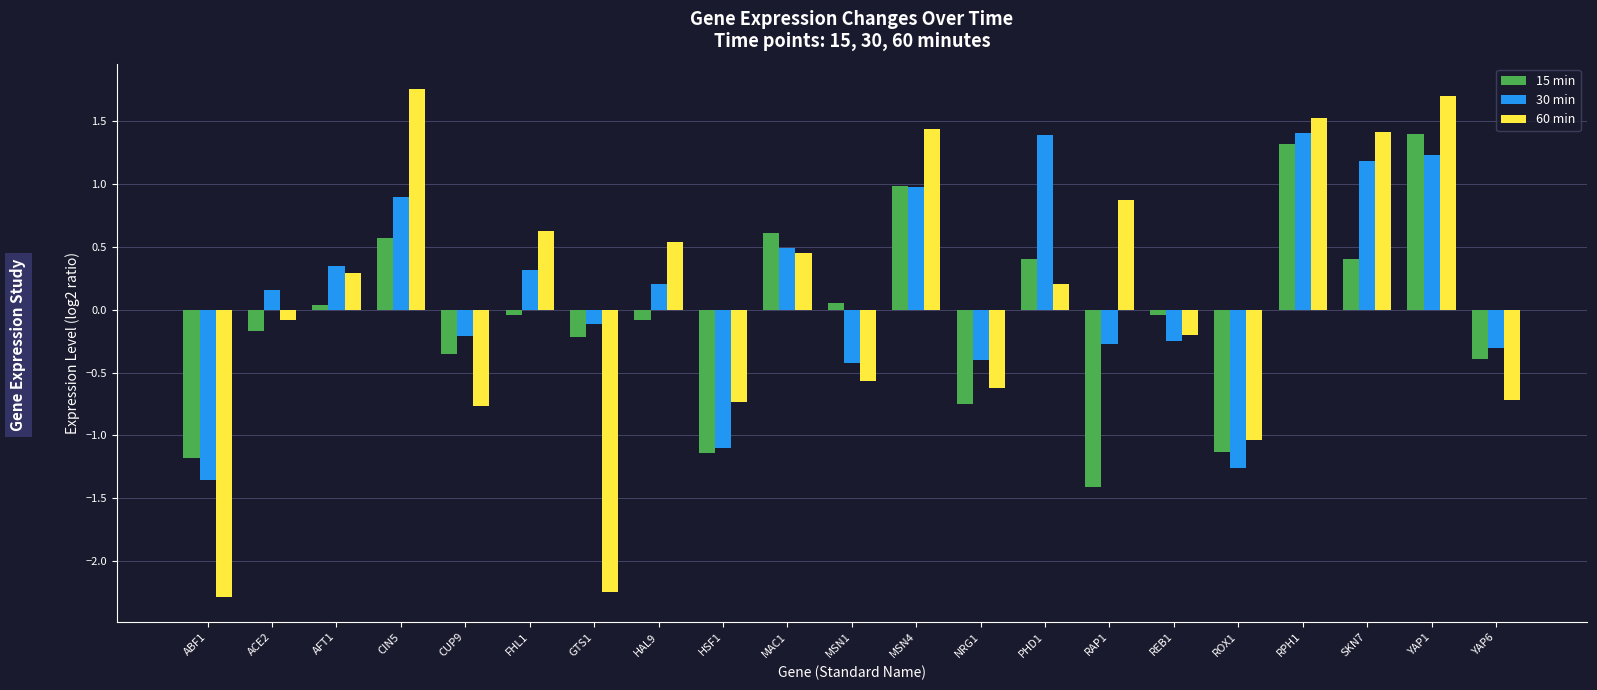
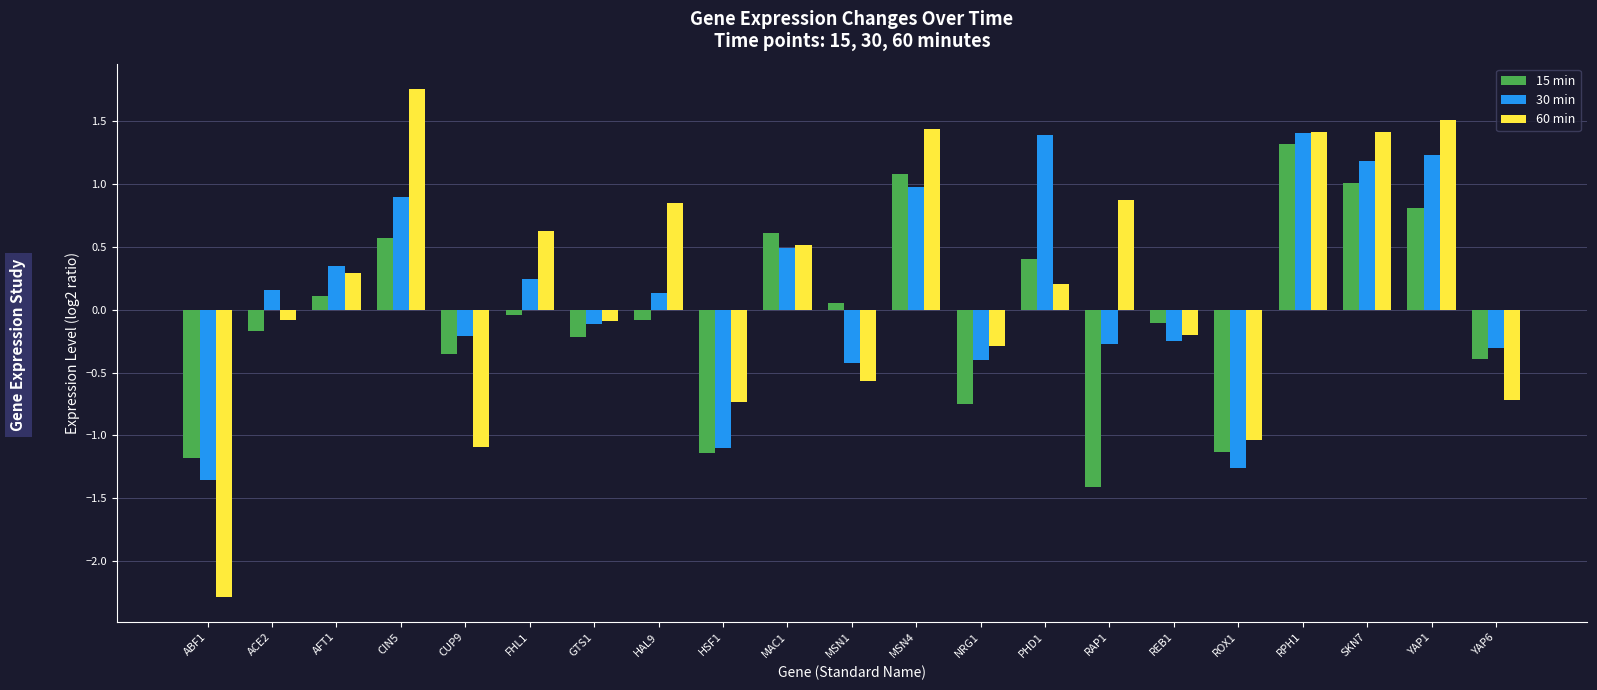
15 min, AFT1: 0.04 -> 0.11
60 min, CUP9: -0.76 -> -1.09
30 min, FHL1: 0.32 -> 0.24
60 min, GTS1: -2.25 -> -0.09
30 min, HAL9: 0.21 -> 0.13
60 min, HAL9: 0.54 -> 0.85
60 min, MAC1: 0.45 -> 0.52
15 min, MSN4: 0.98 -> 1.08
60 min, NRG1: -0.62 -> -0.29
15 min, REB1: -0.04 -> -0.11
60 min, RPH1: 1.53 -> 1.42
15 min, SKN7: 0.41 -> 1.01
15 min, YAP1: 1.40 -> 0.81
60 min, YAP1: 1.70 -> 1.51
